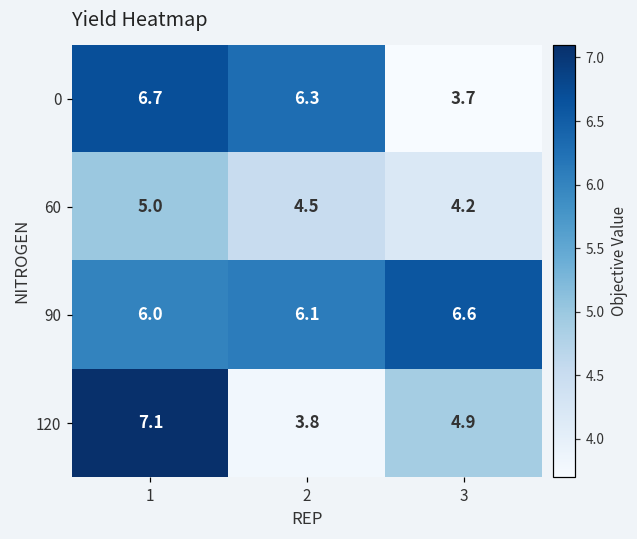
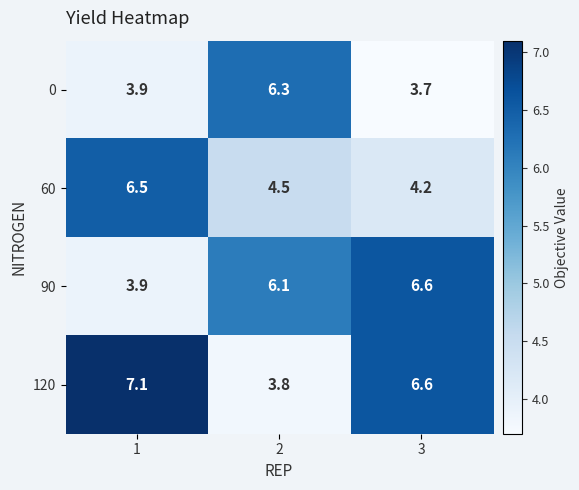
0, 1: 6.7 -> 3.9
60, 1: 5.0 -> 6.5
90, 1: 6.0 -> 3.9
120, 3: 4.9 -> 6.6
